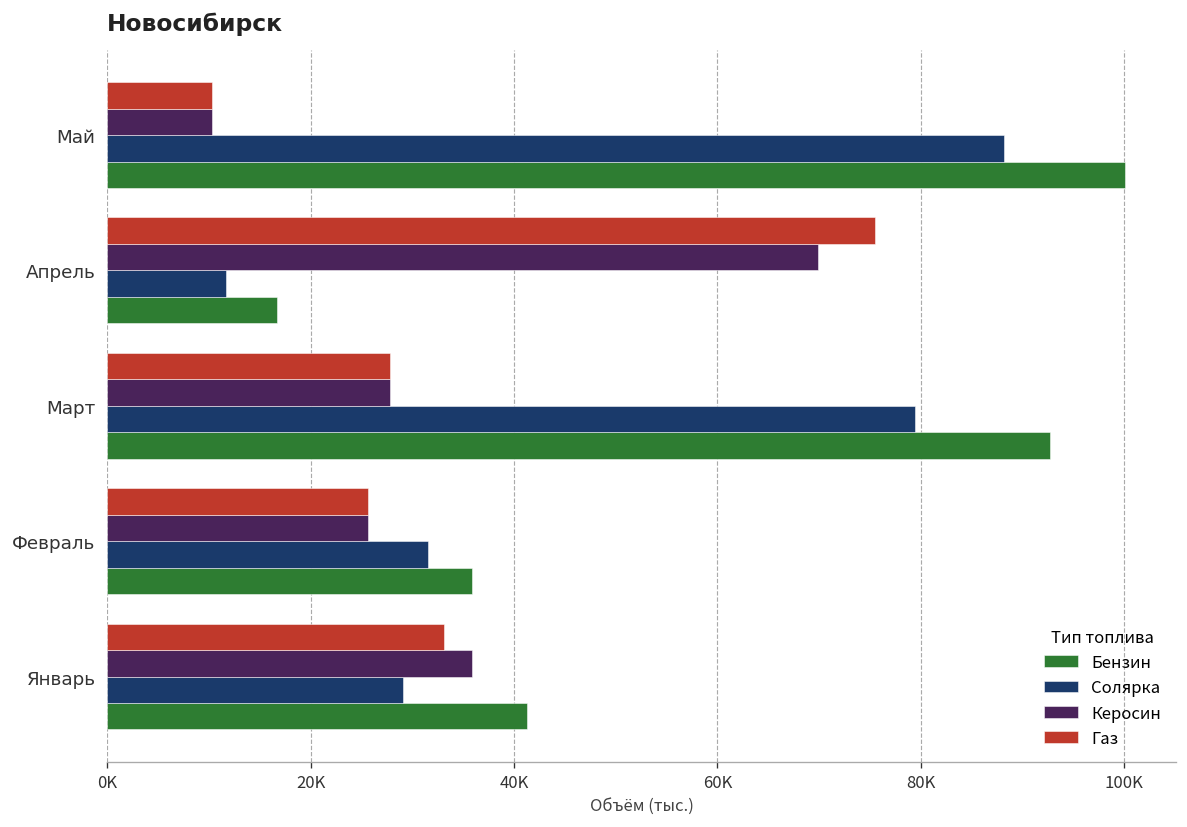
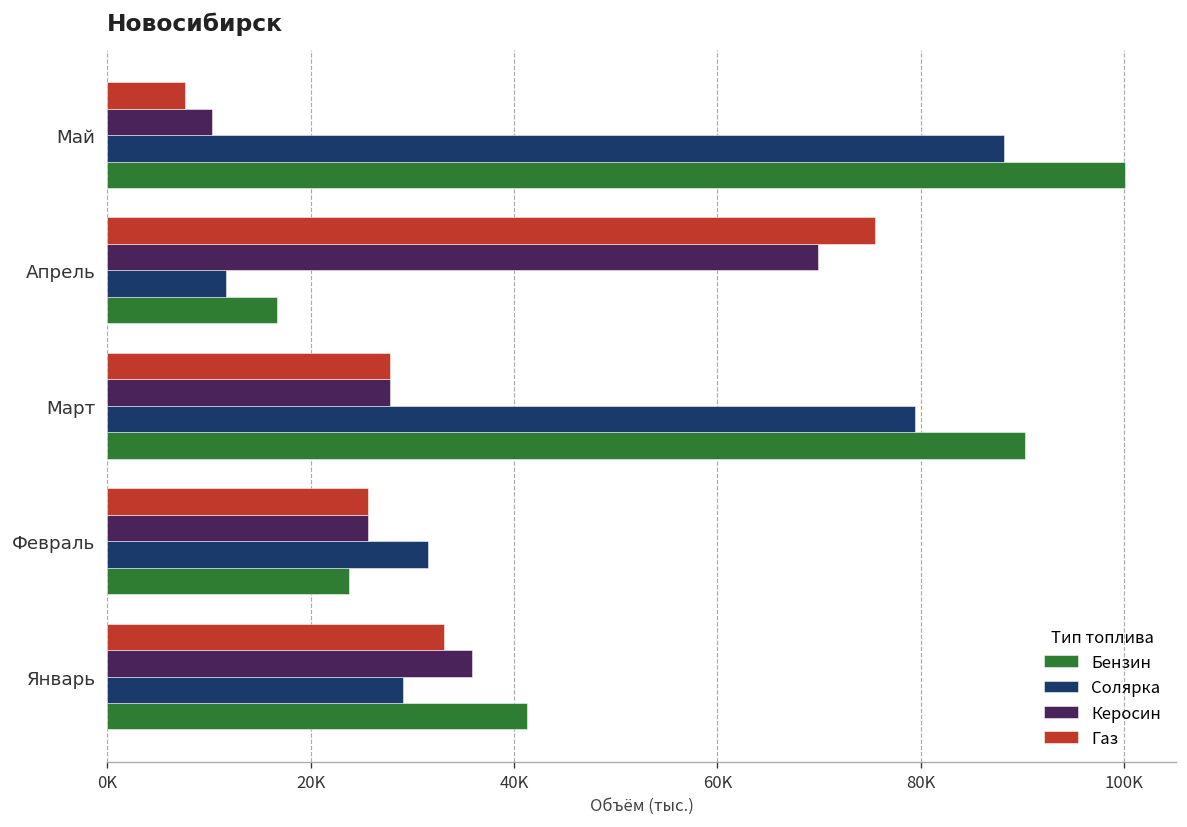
Газ, Май: 10000 -> 8000
Бензин, Март: 93000 -> 90000
Бензин, Февраль: 36000 -> 24000
